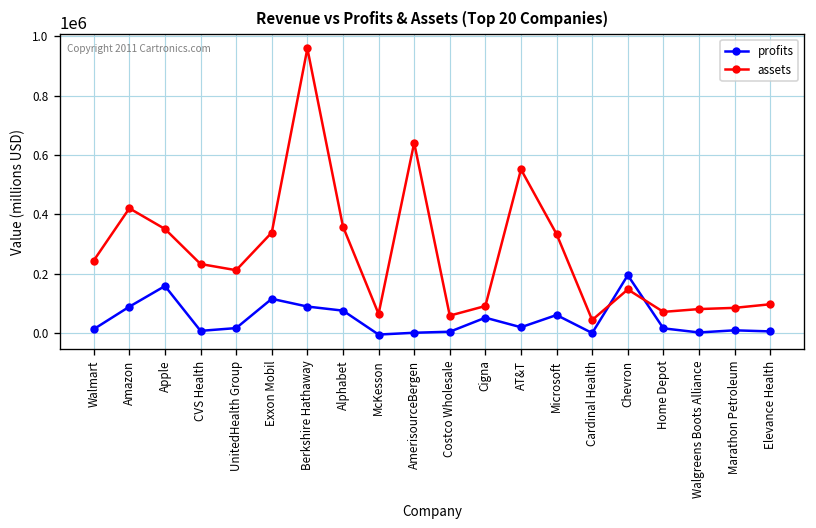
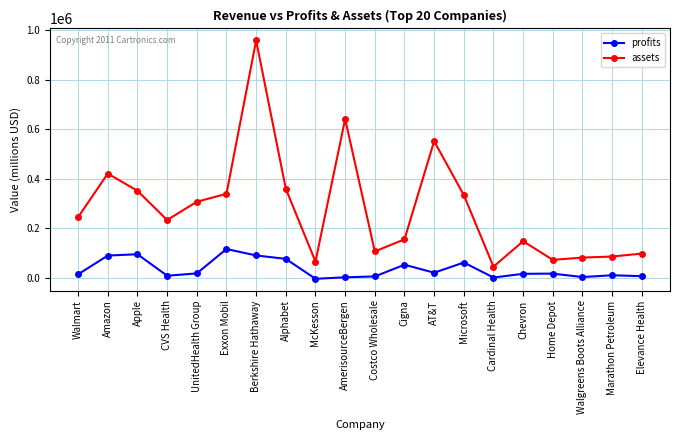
profits, Apple: 160000 -> 90000
assets, UnitedHealth Group: 210000 -> 310000
assets, Costco Wholesale: 60000 -> 110000
assets, Cigna: 90000 -> 150000
profits, Chevron: 200000 -> 20000
